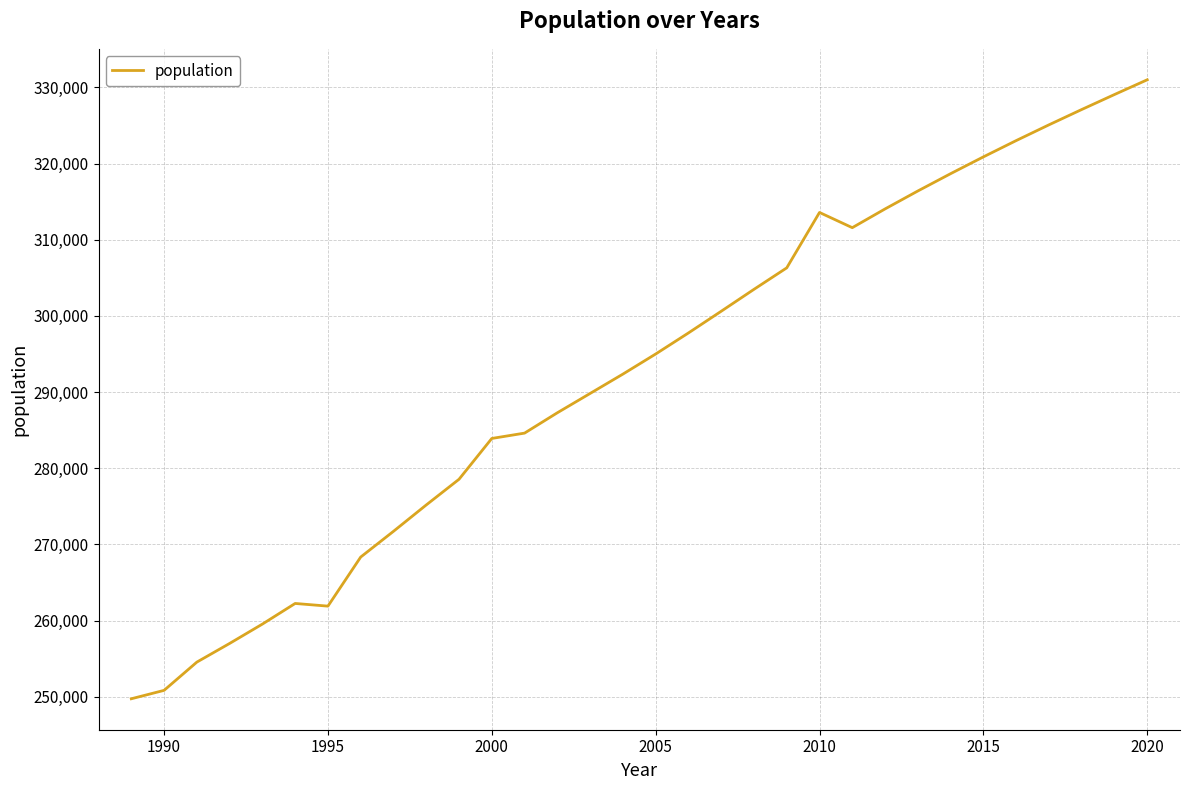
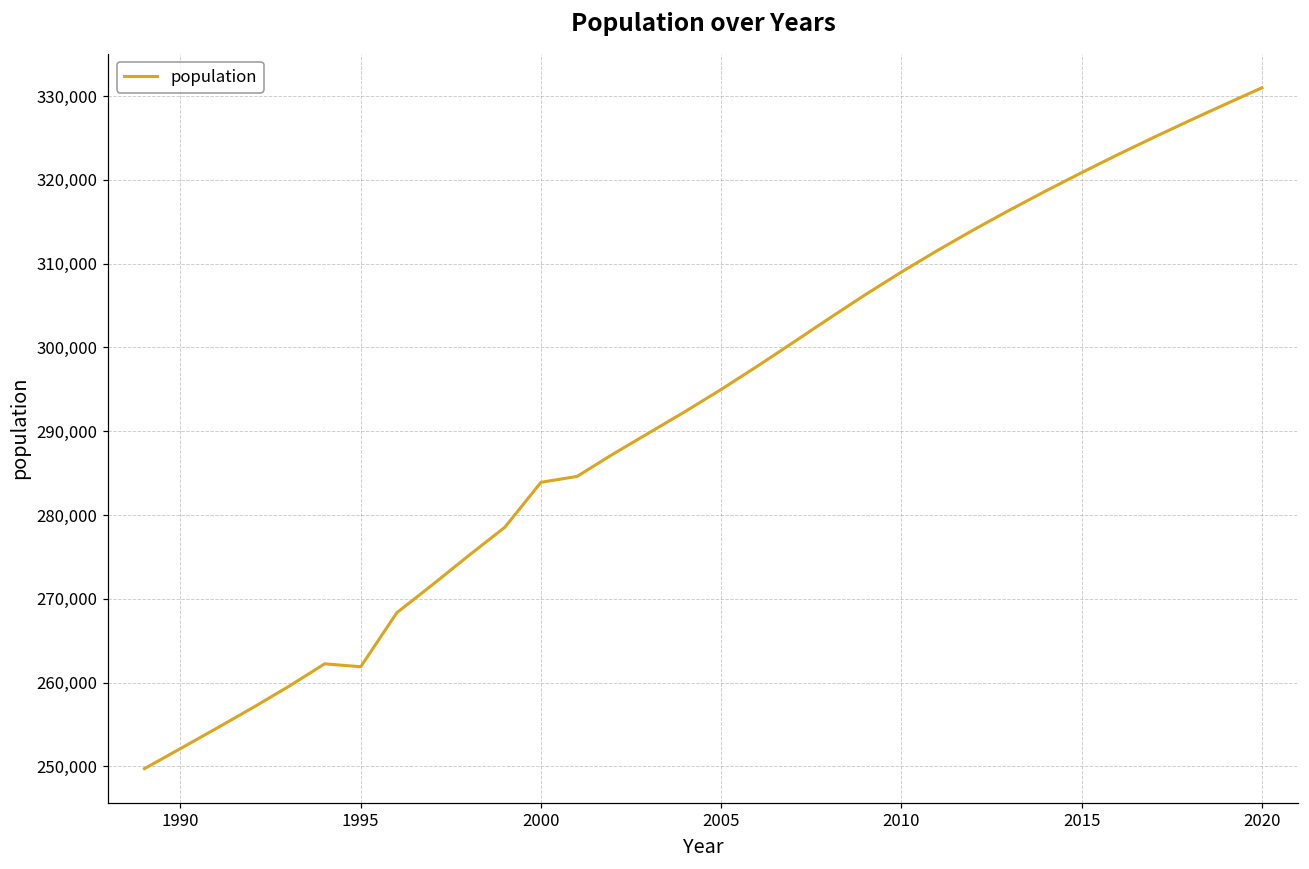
1990: 251,000 -> 252,000
2010: 314,000 -> 309,000
